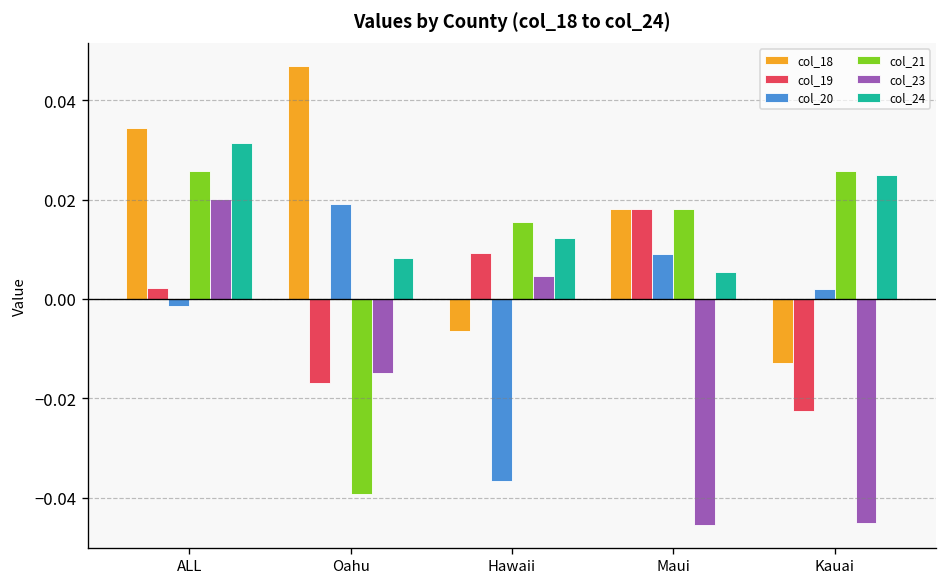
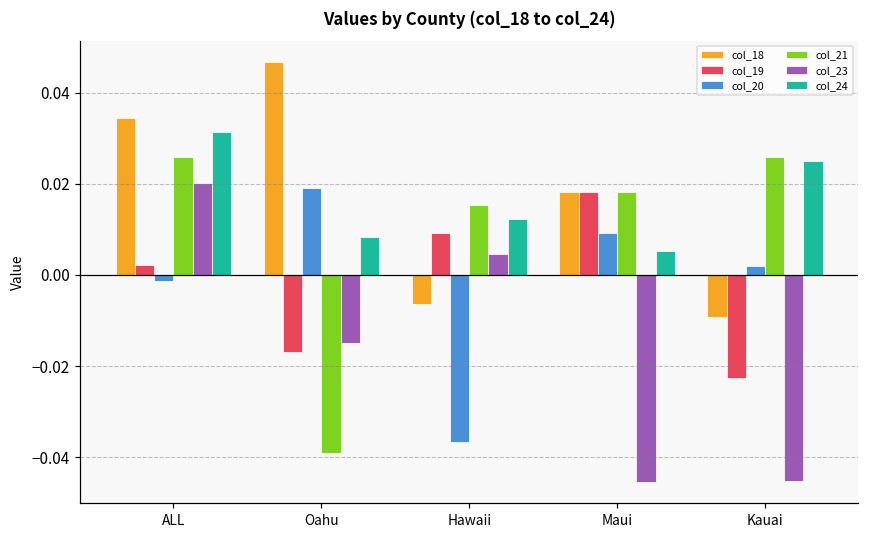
col_18, Kauai: -0.013 -> -0.009
